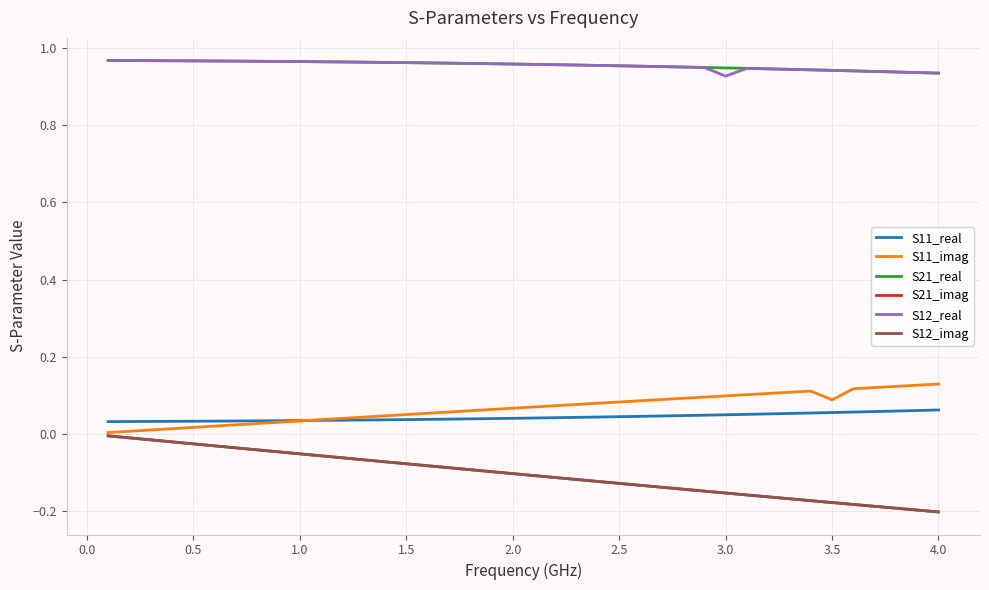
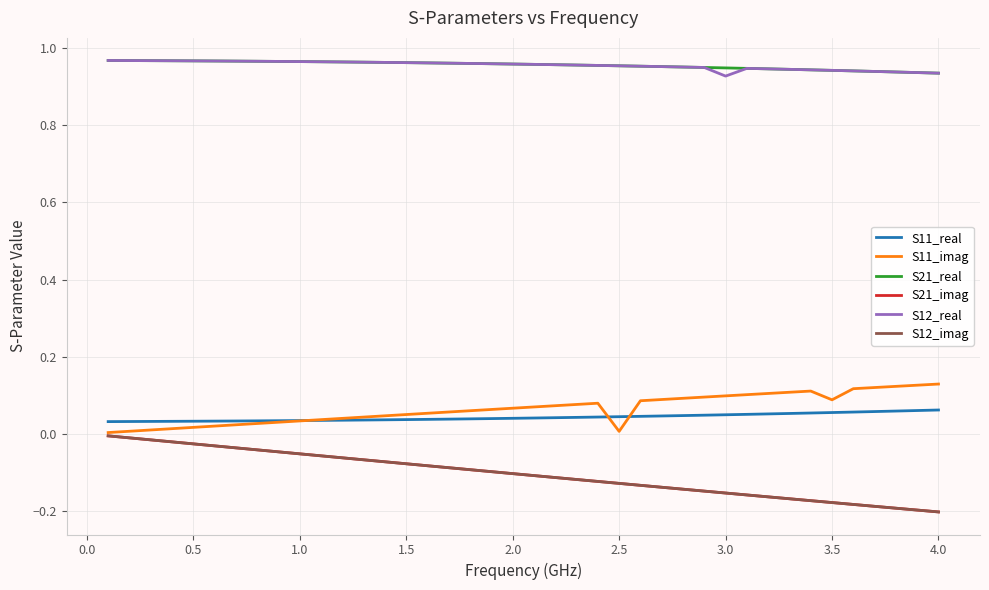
S11_imag, 2.5: 0.08 -> 0.01
